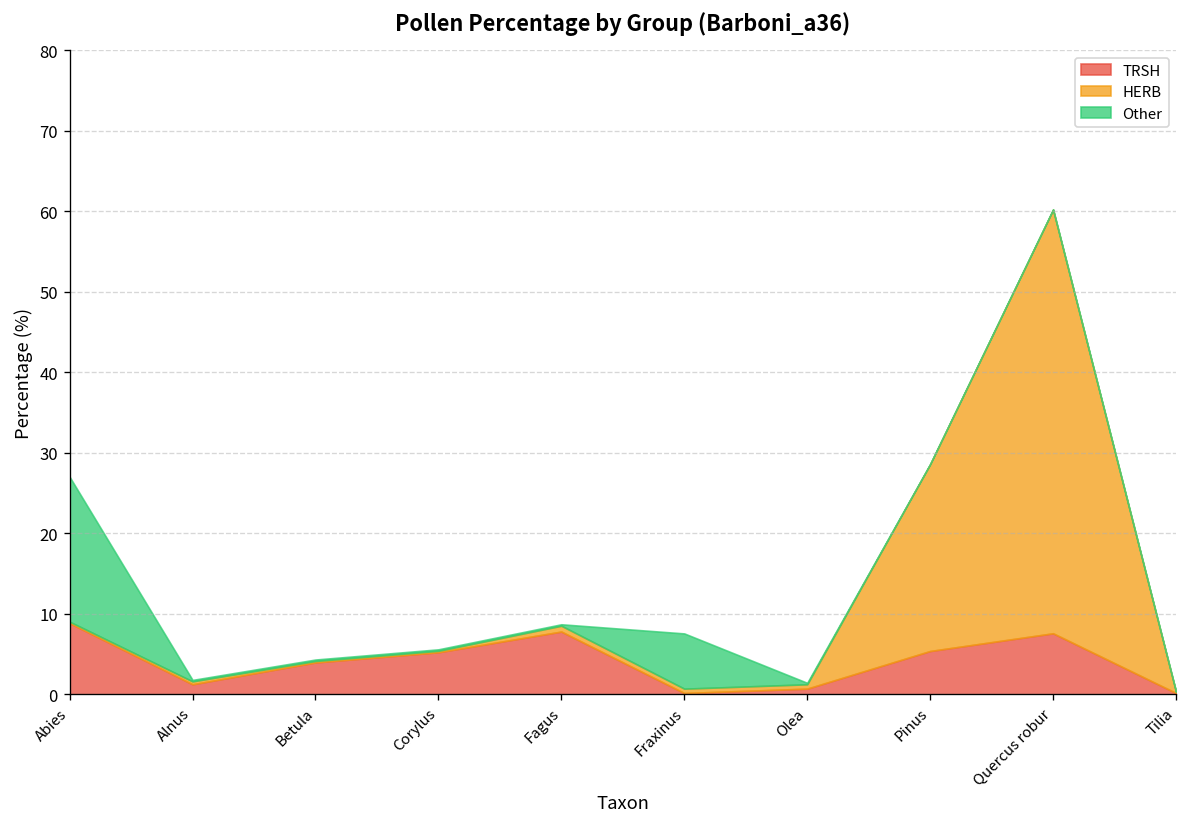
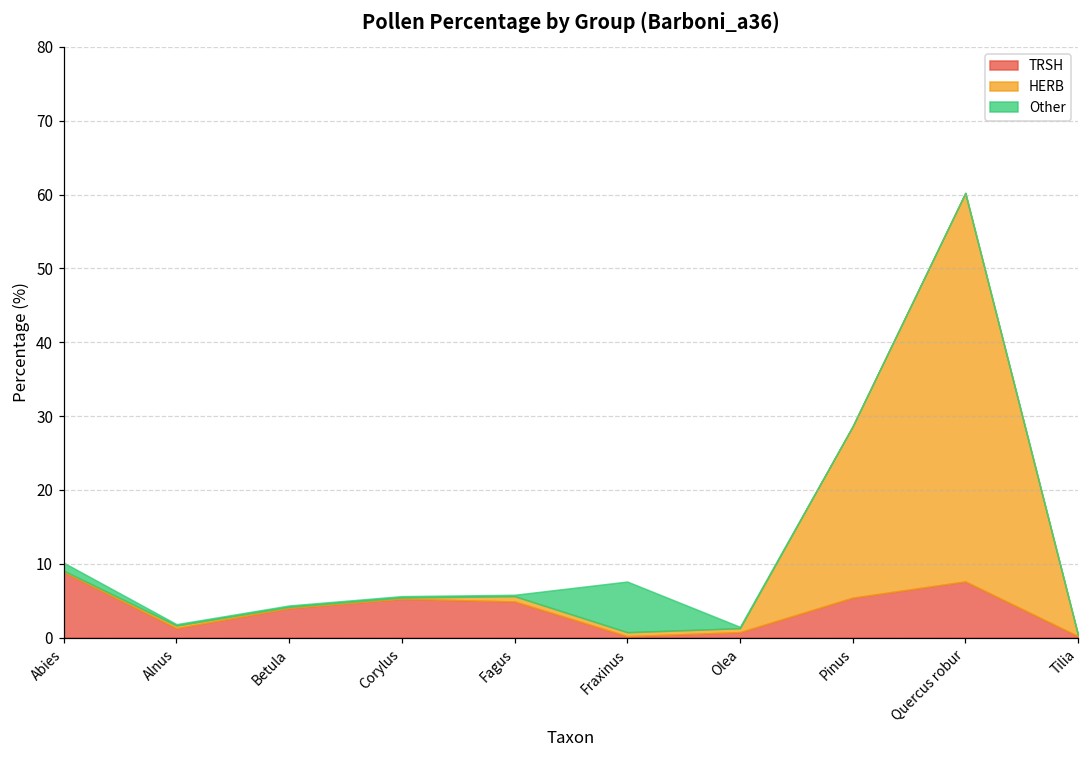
Other, Abies: 18 -> 1
TRSH, Fagus: 8 -> 5
